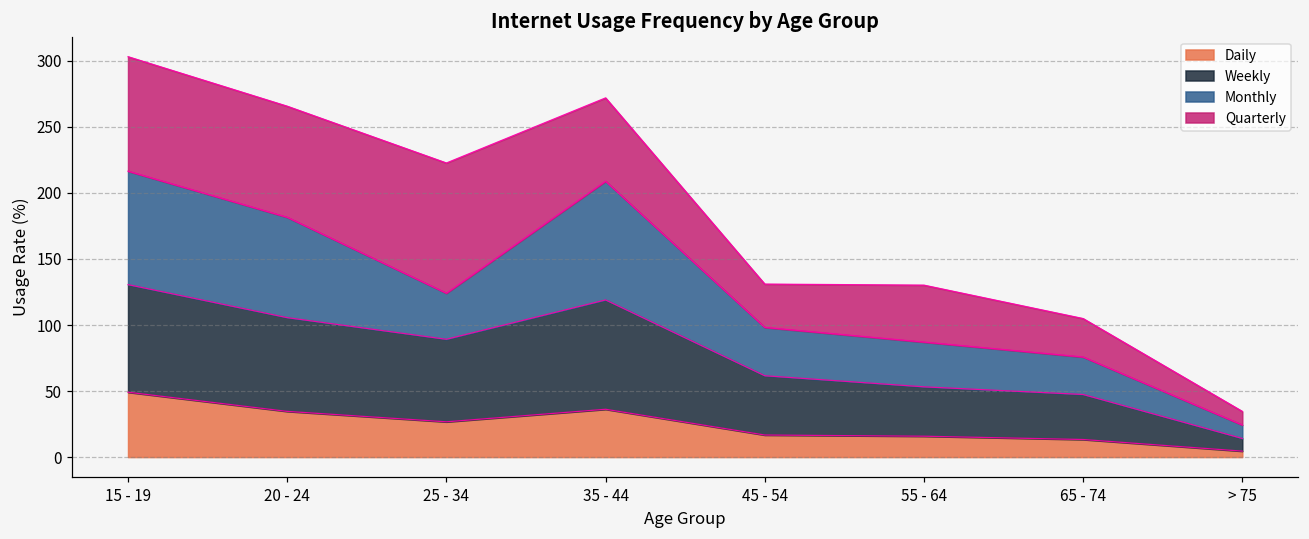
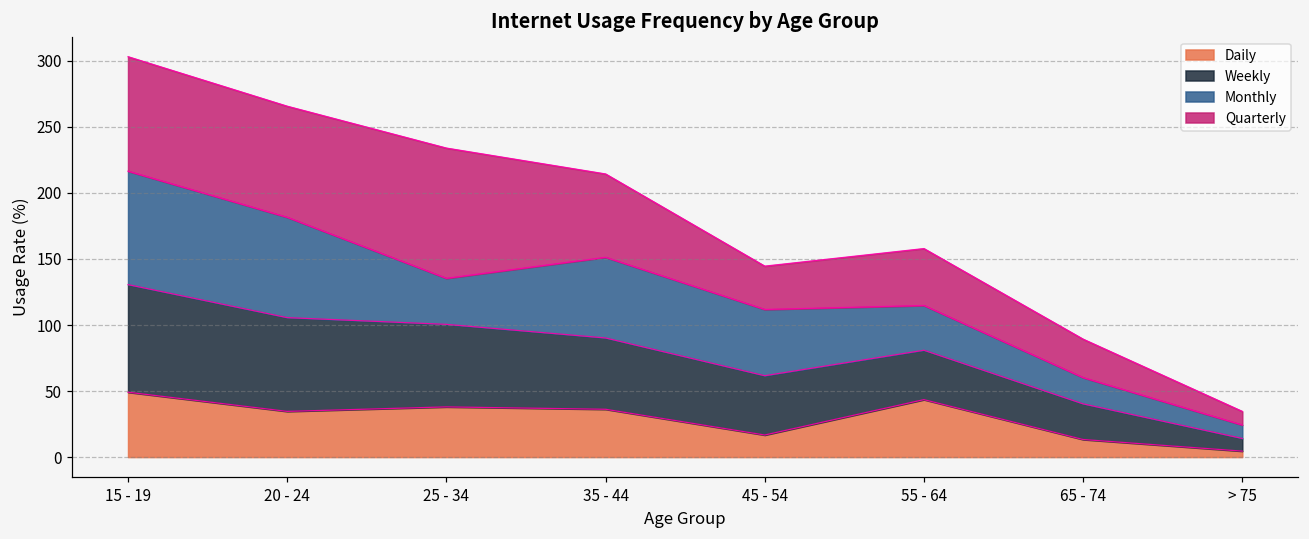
Daily, 25 - 34: 27 -> 38
Weekly, 35 - 44: 83 -> 54
Monthly, 35 - 44: 90 -> 61
Monthly, 45 - 54: 37 -> 50
Daily, 55 - 64: 16 -> 44
Weekly, 65 - 74: 34 -> 27
Monthly, 65 - 74: 28 -> 20
